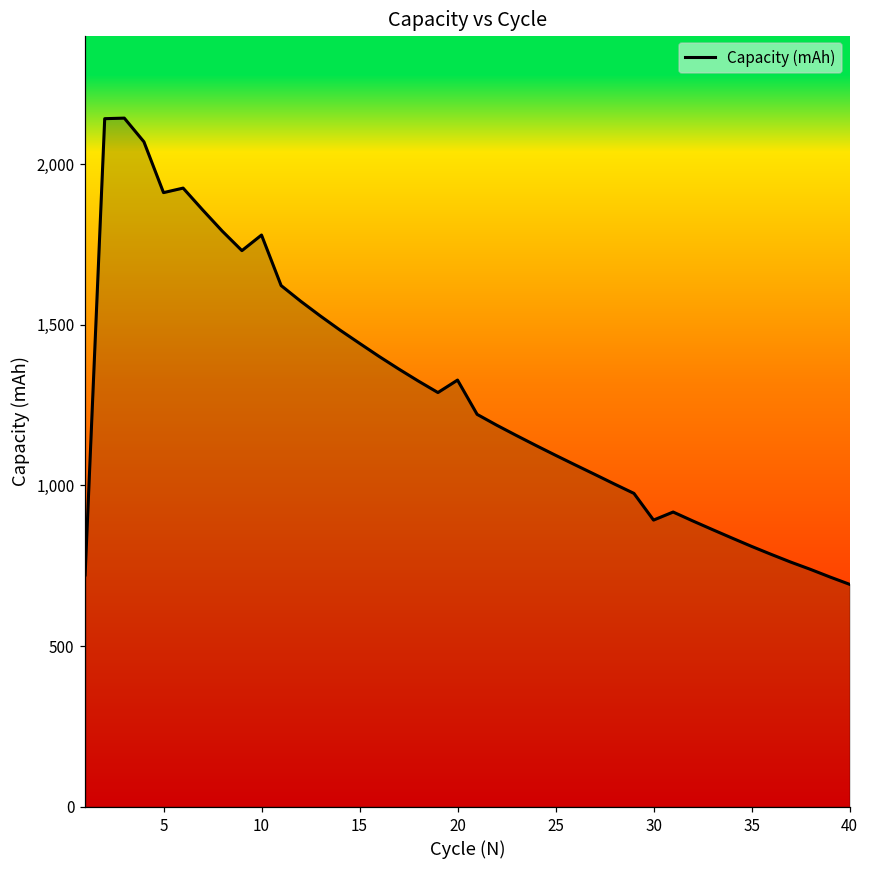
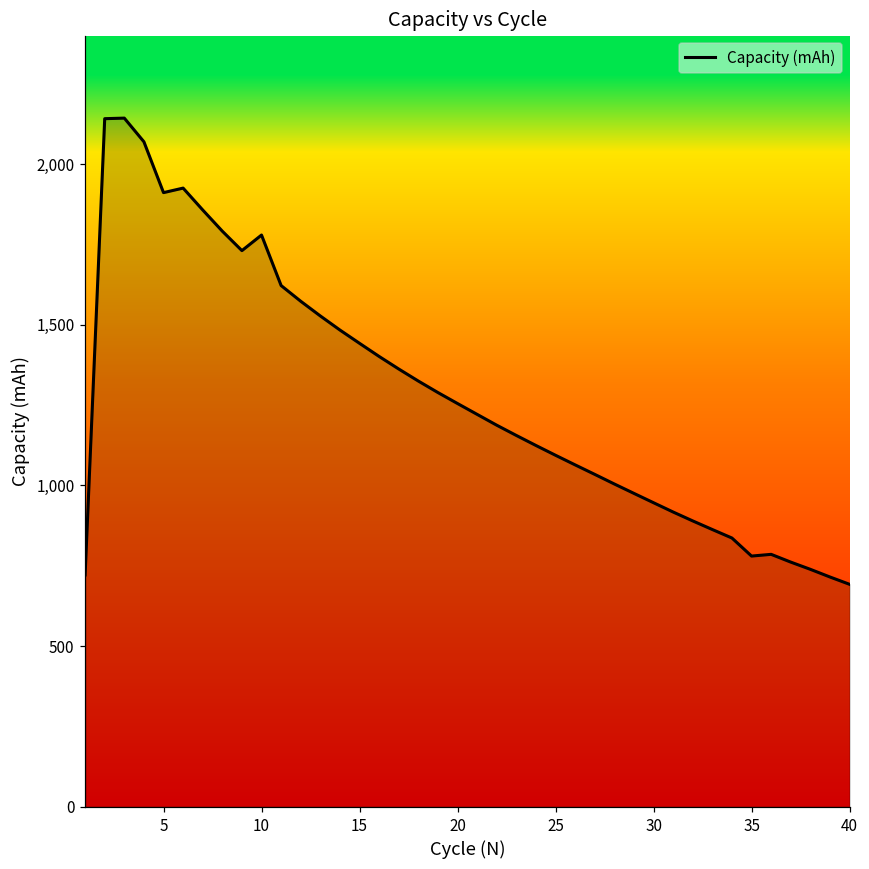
20: 1,330 -> 1,260
30: 890 -> 950
35: 810 -> 780
